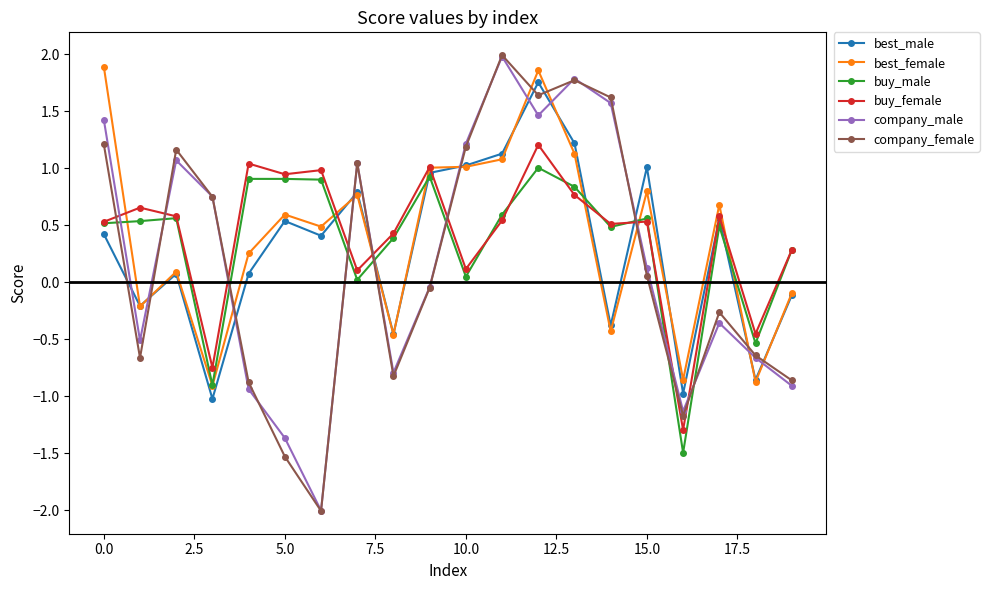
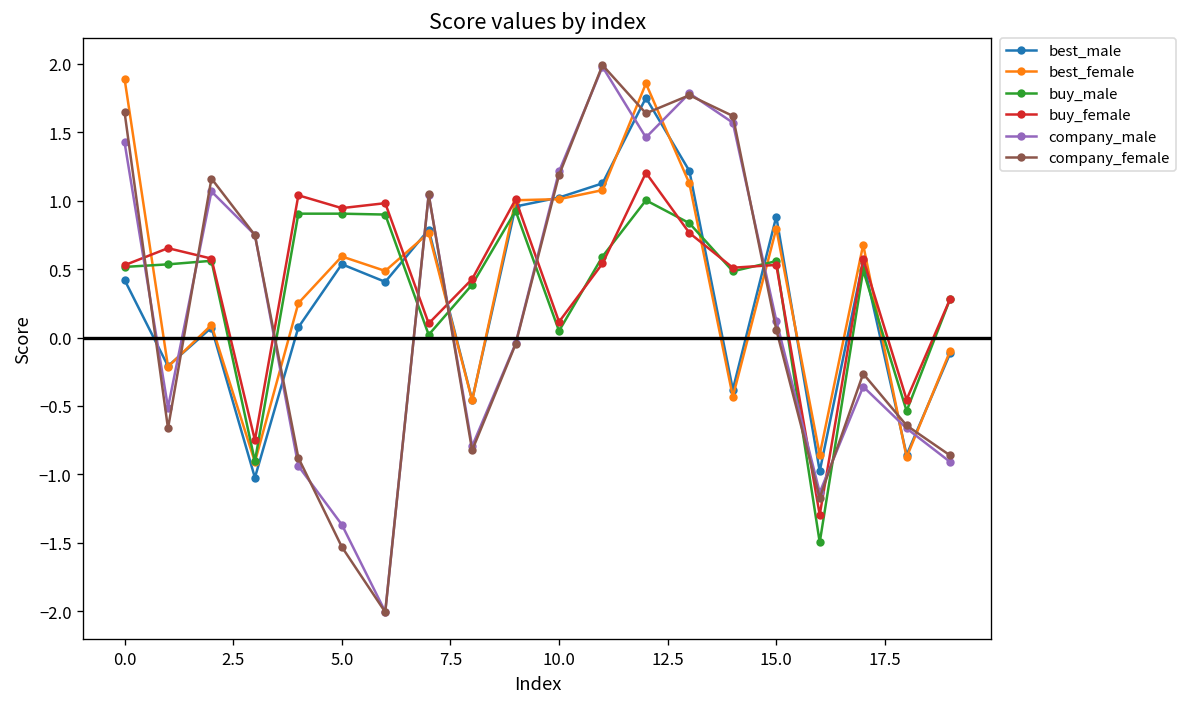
company_female, 0.0: 1.21 -> 1.65
best_male, 15.0: 1.01 -> 0.88
